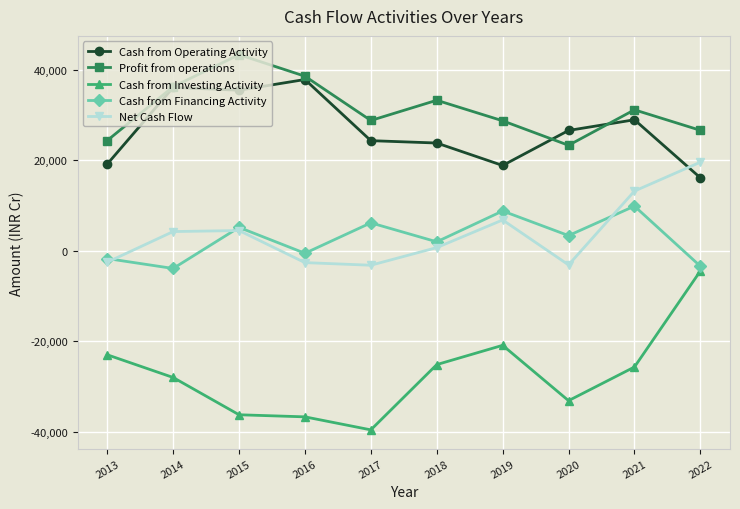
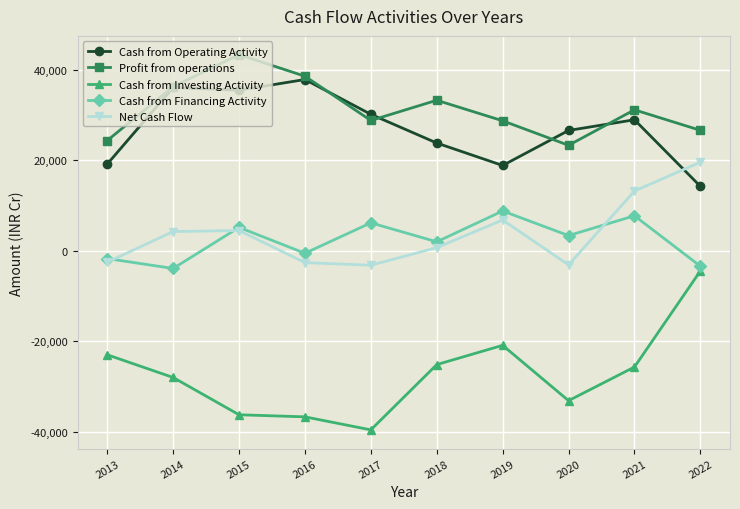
Cash from Operating Activity, 2017: 24,000 -> 30,000
Cash from Financing Activity, 2021: 10,000 -> 8,000
Cash from Operating Activity, 2022: 16,000 -> 14,000
